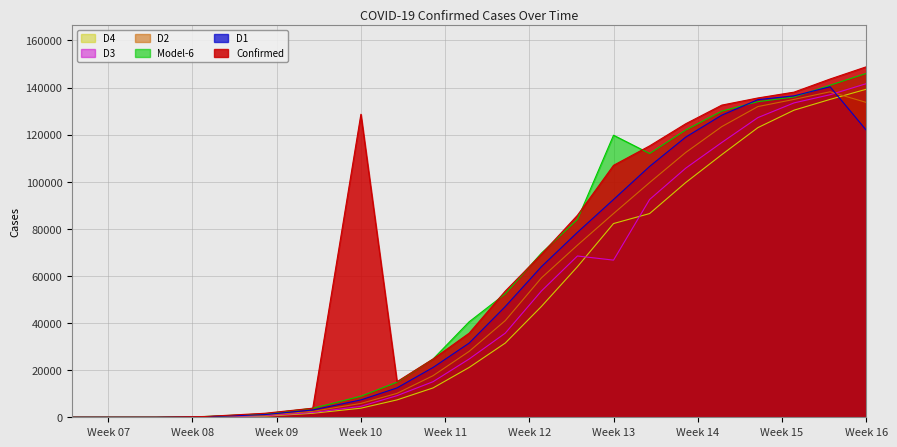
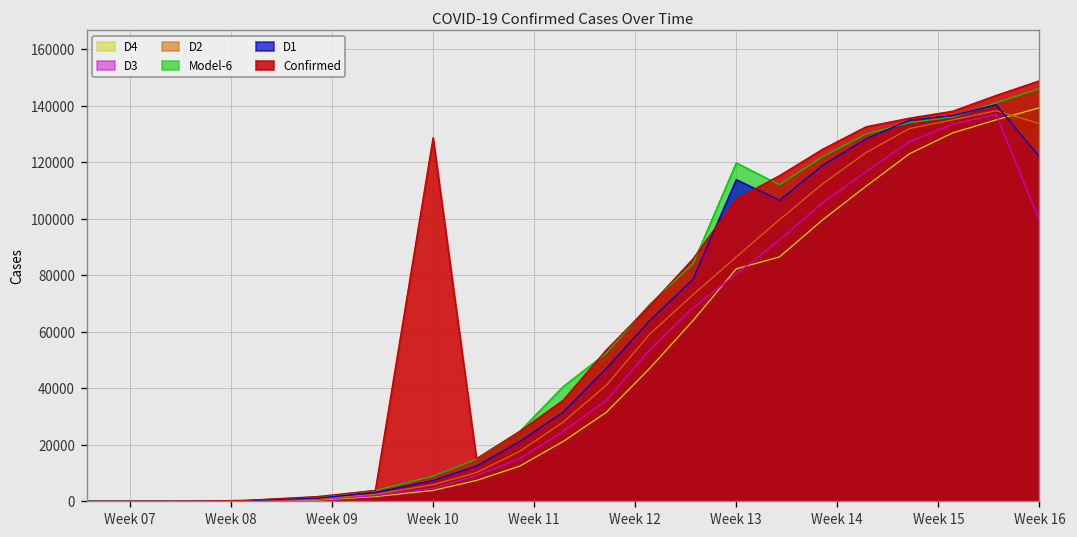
D3, Week 13: 67000 -> 80000
D1, Week 13: 92000 -> 114000
D3, Week 16: 142000 -> 100000
